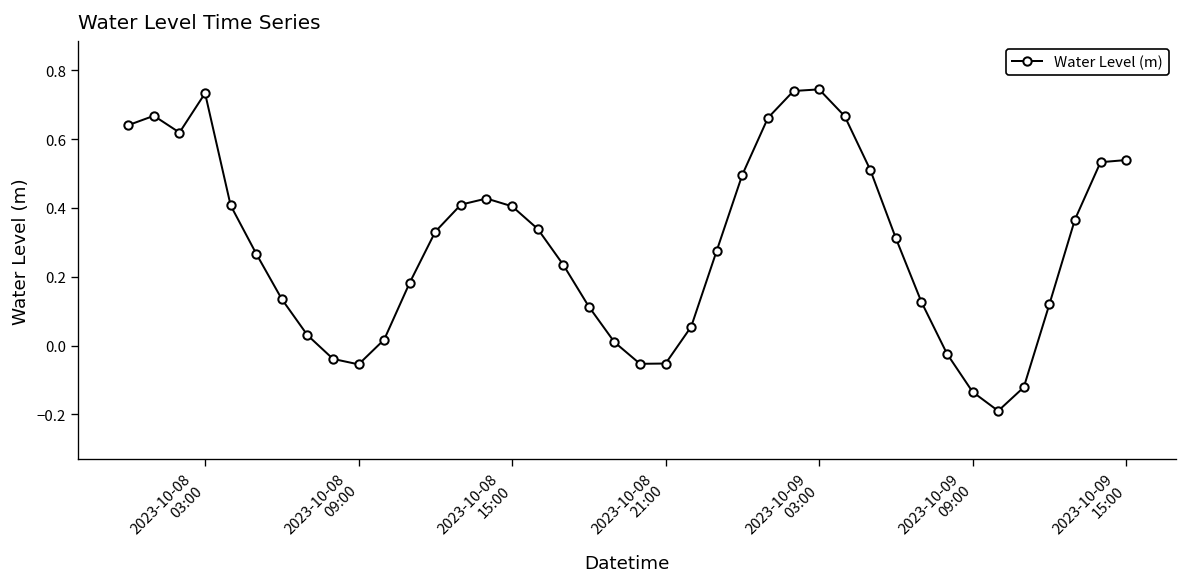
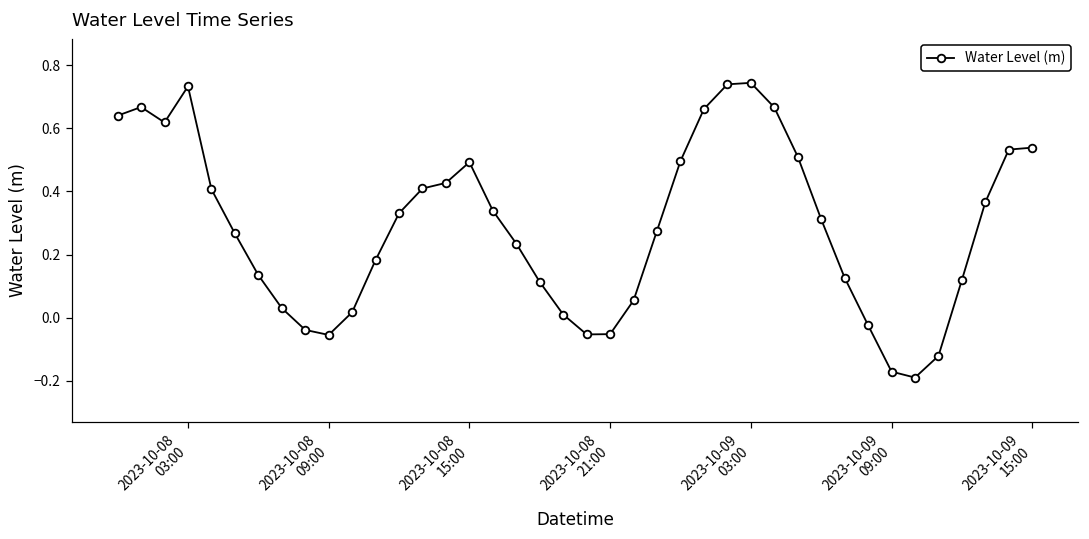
2023-10-08 15:00: 0.40 -> 0.49
2023-10-09 09:00: -0.13 -> -0.17
